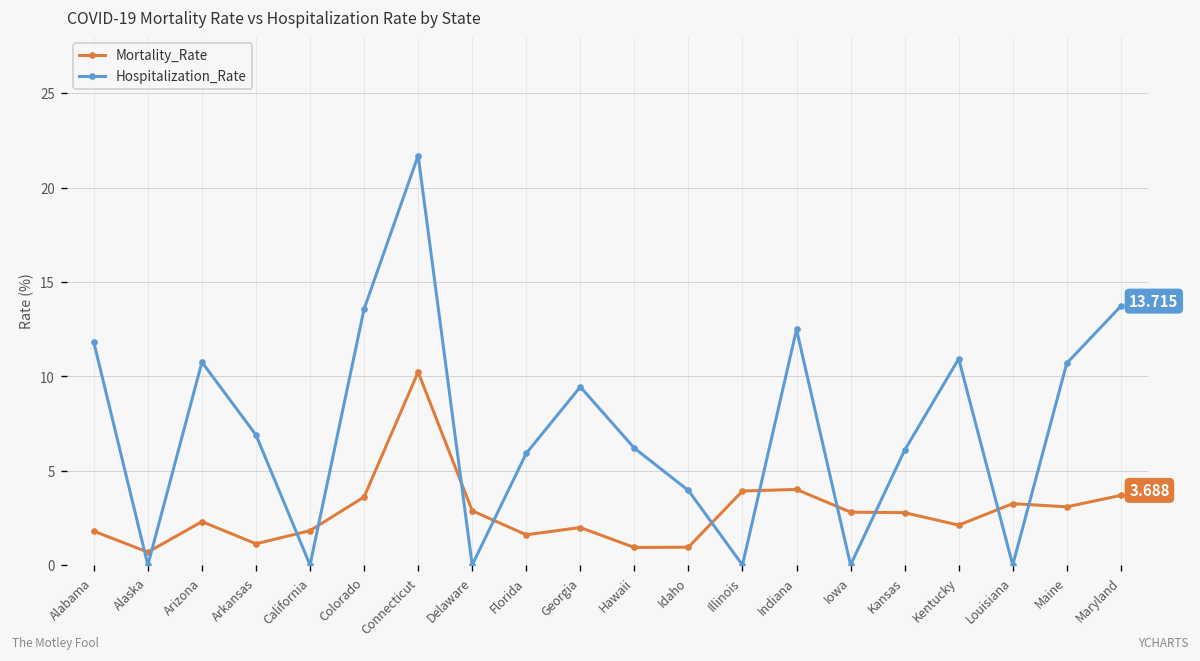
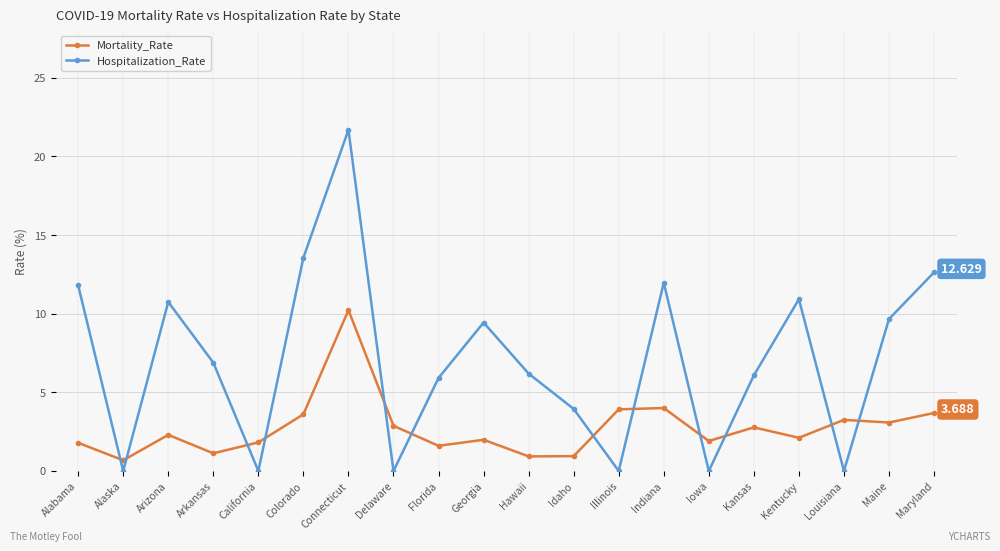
Hospitalization_Rate, Indiana: 12.5 -> 12.0
Mortality_Rate, Iowa: 2.8 -> 1.9
Hospitalization_Rate, Maine: 10.7 -> 9.7
Hospitalization_Rate, Maryland: 13.715 -> 12.629
